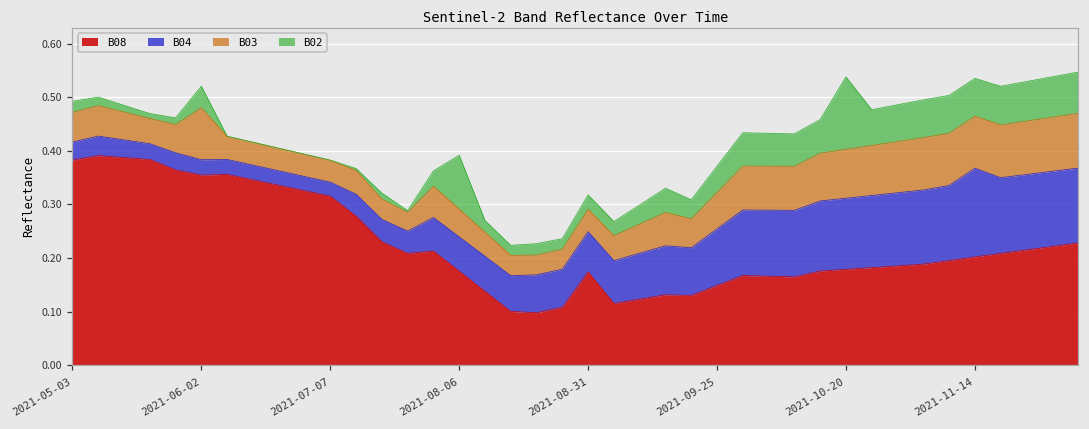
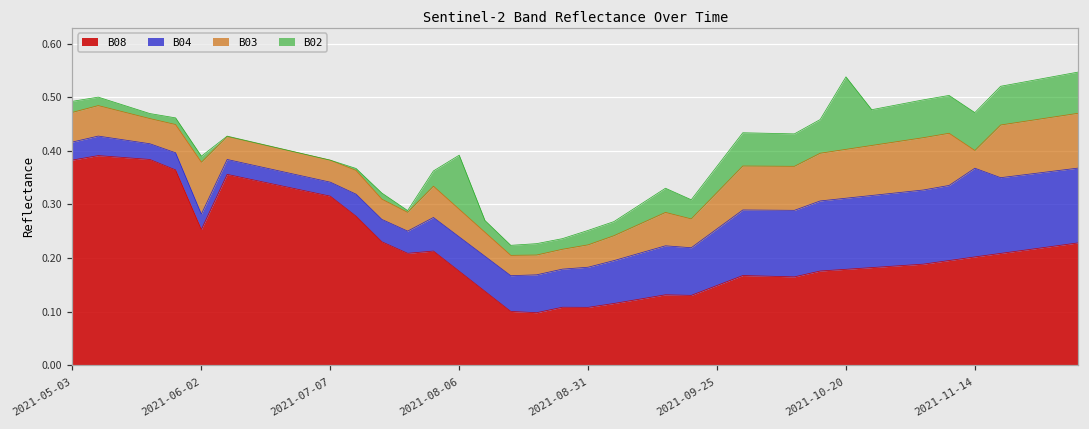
B08, 2021-06-02: 0.35 -> 0.25
B02, 2021-06-02: 0.04 -> 0.01
B08, 2021-08-31: 0.17 -> 0.11
B03, 2021-11-14: 0.10 -> 0.03
